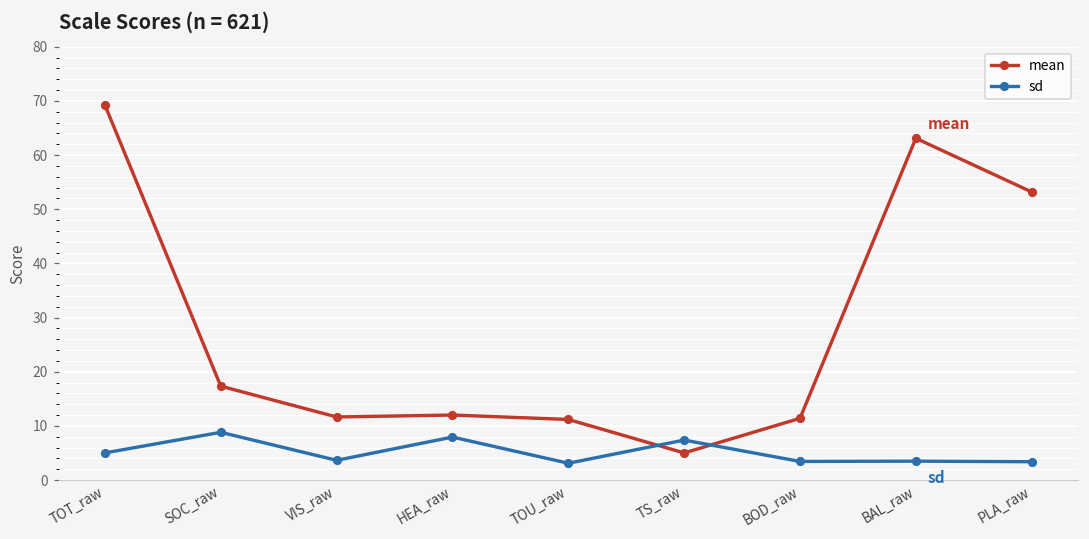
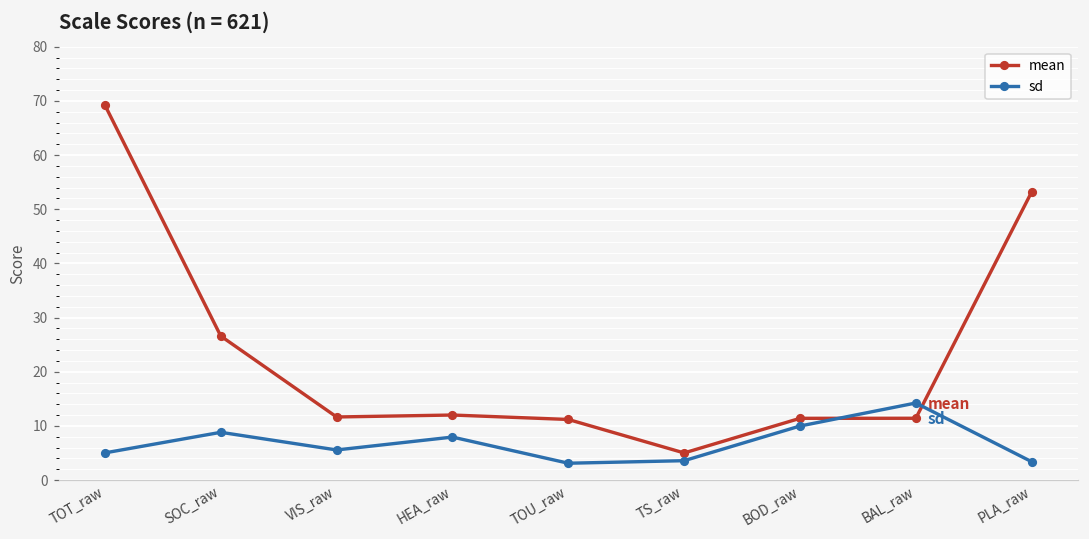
mean, SOC_raw: 17 -> 27
sd, VIS_raw: 4 -> 6
sd, TS_raw: 7 -> 4
sd, BOD_raw: 3 -> 10
mean, BAL_raw: 63 -> 11
sd, BAL_raw: 3 -> 14
